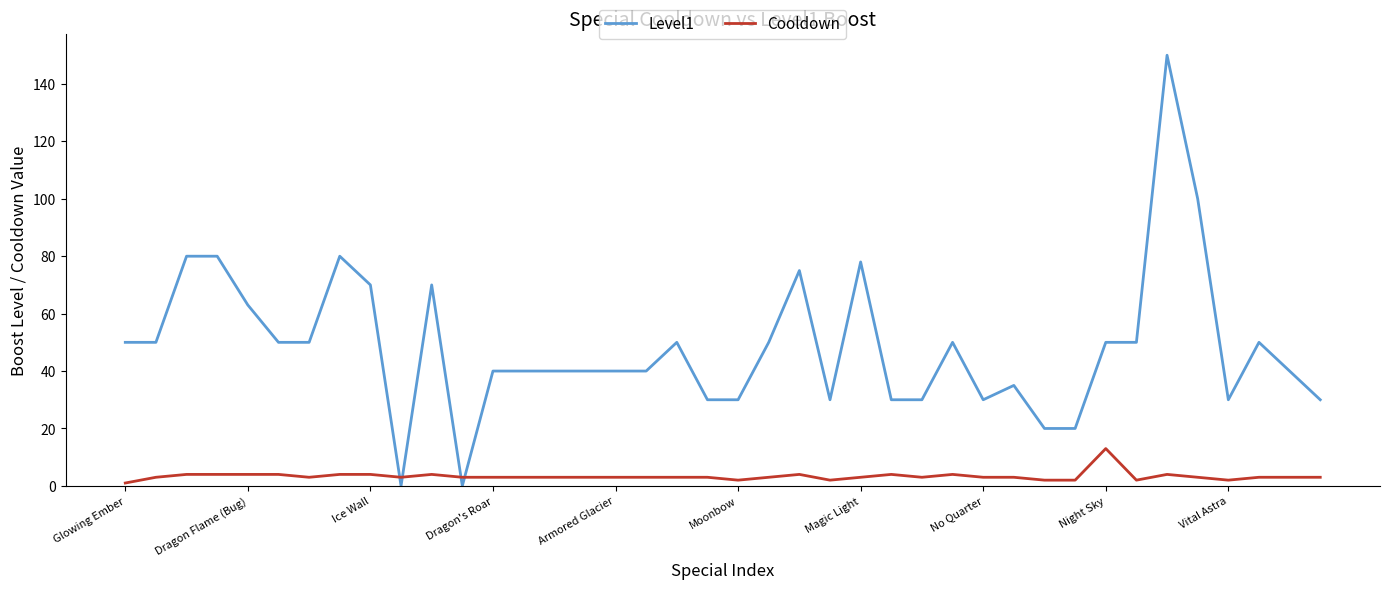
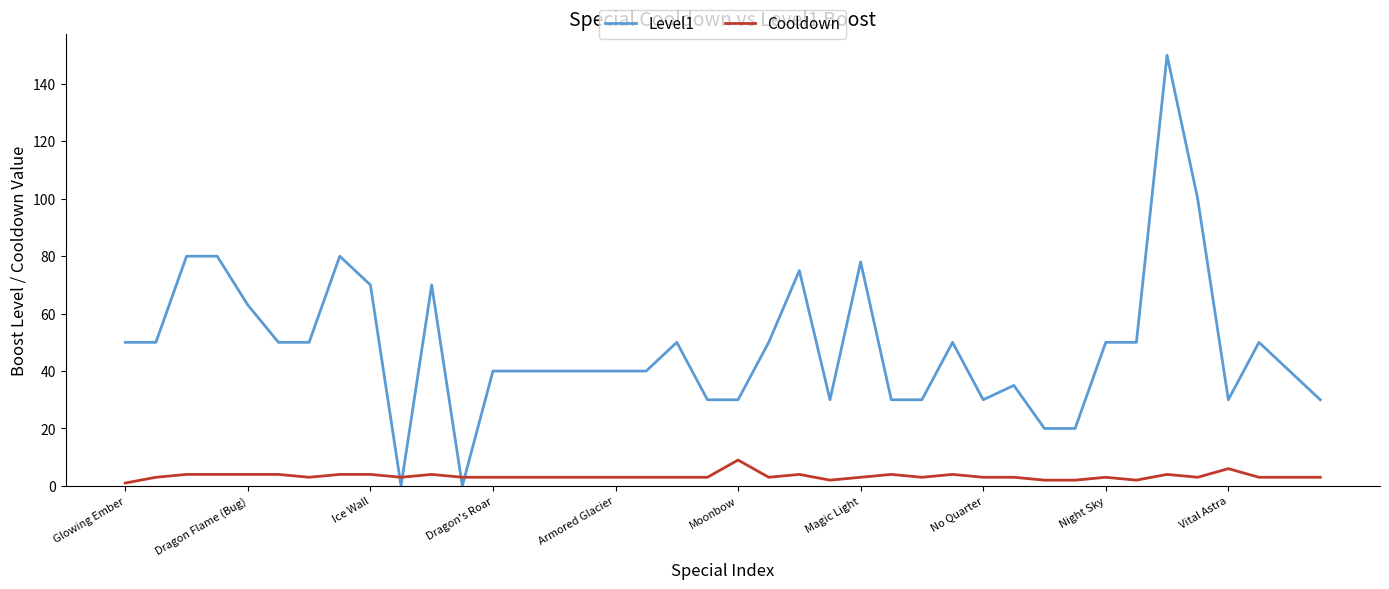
Cooldown, Moonbow: 2 -> 9
Cooldown, Night Sky: 13 -> 3
Cooldown, Vital Astra: 2 -> 6
